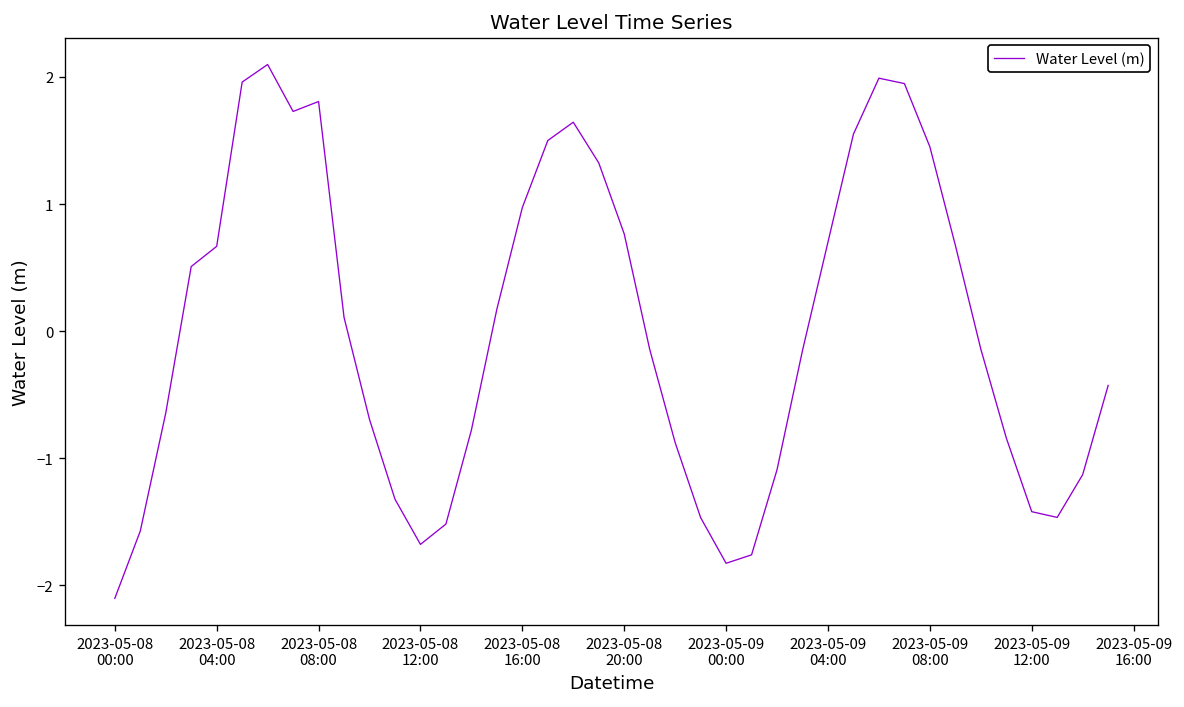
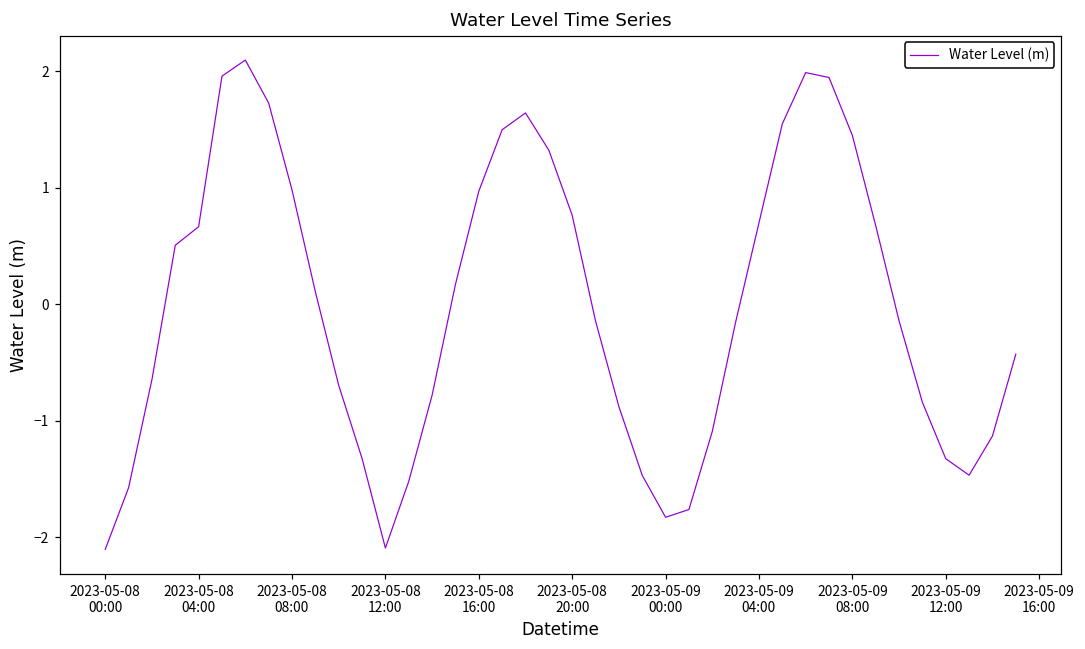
2023-05-08 08:00: 1.81 -> 0.98
2023-05-08 12:00: -1.68 -> -2.09
2023-05-09 12:00: -1.42 -> -1.33
